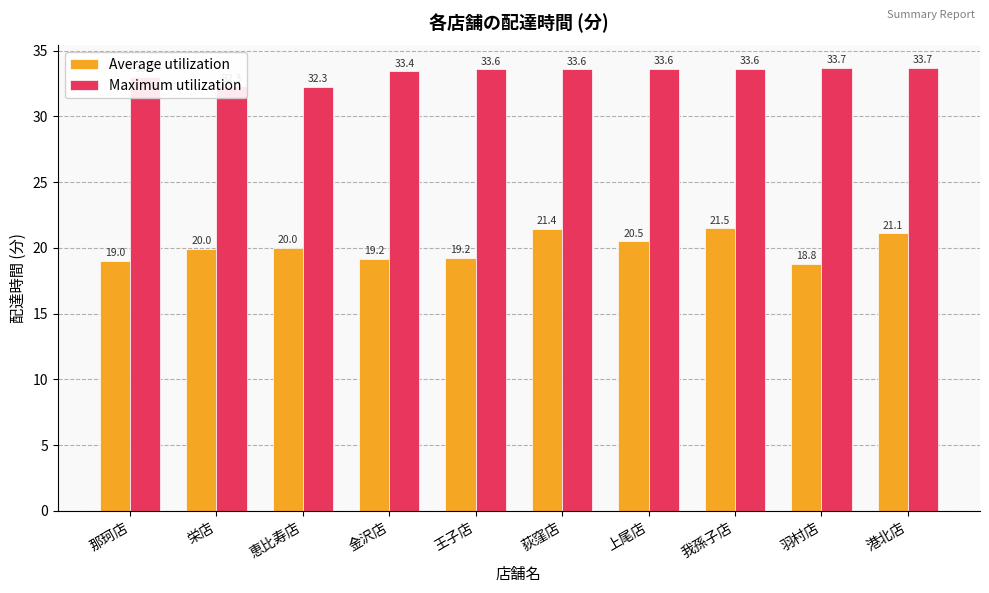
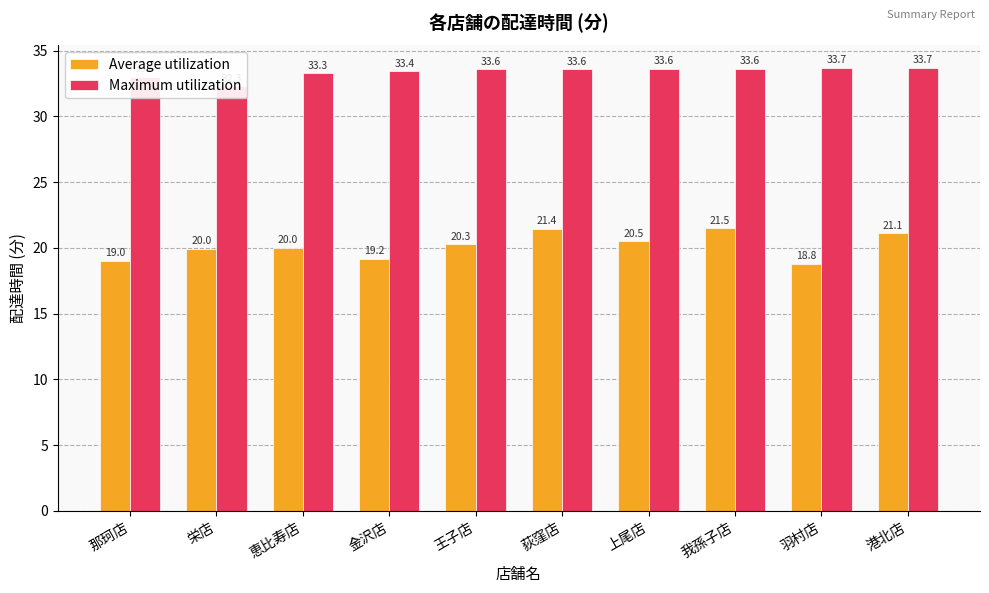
Maximum utilization, 恵比寿店: 32.3 -> 33.3
Average utilization, 王子店: 19.2 -> 20.3
